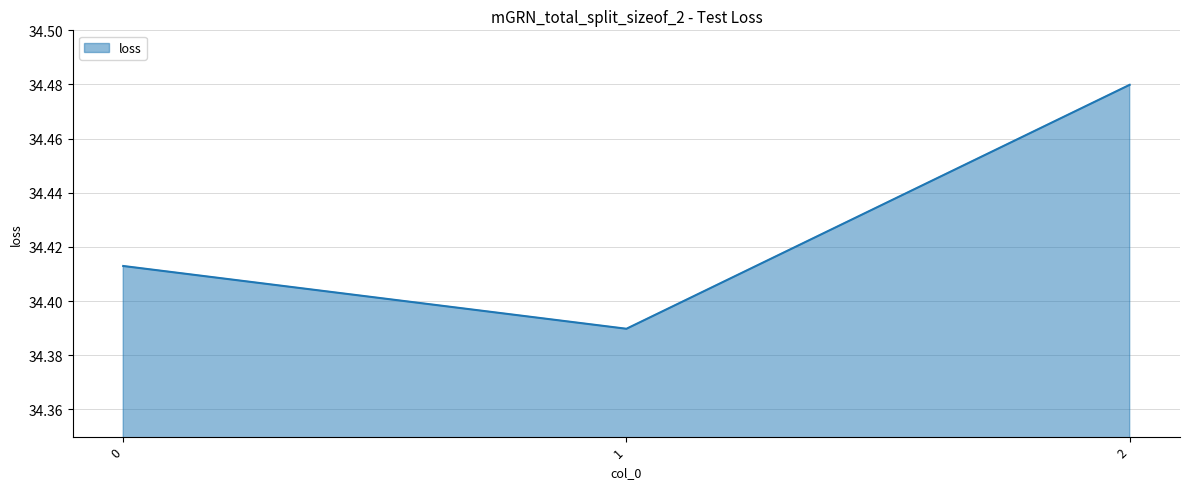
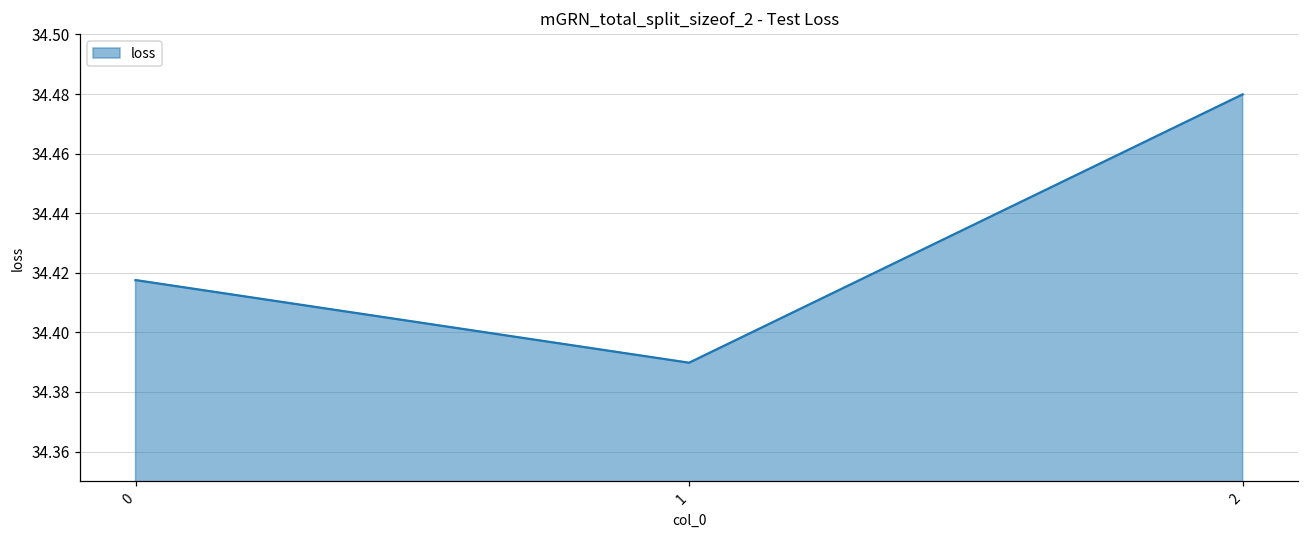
0: 34.413 -> 34.418
